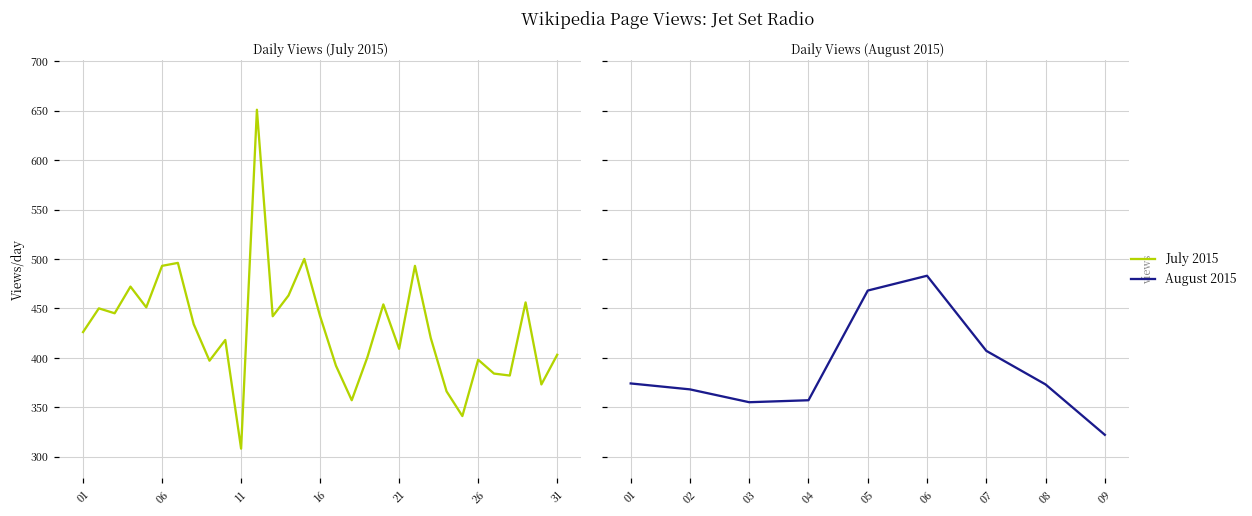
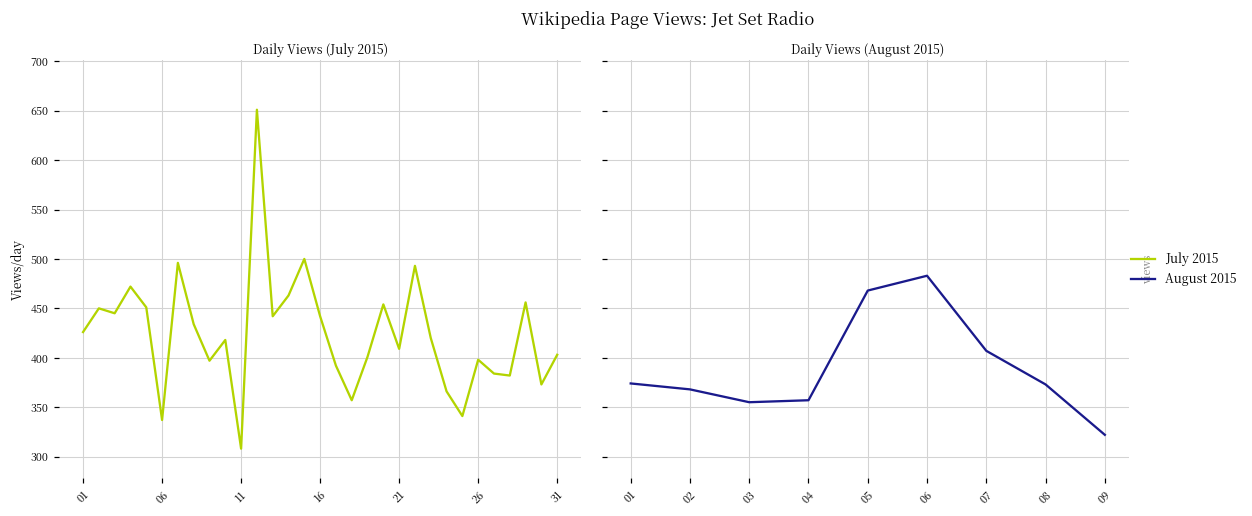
Daily Views (July 2015), 06: 490 -> 340
